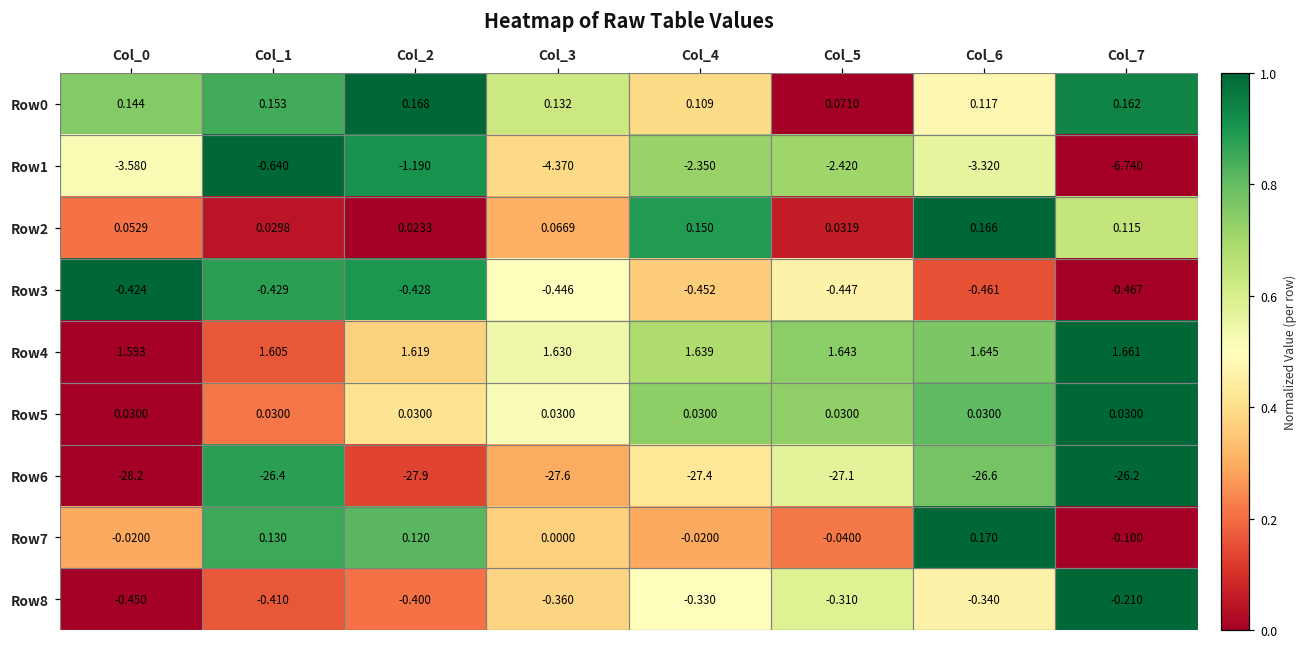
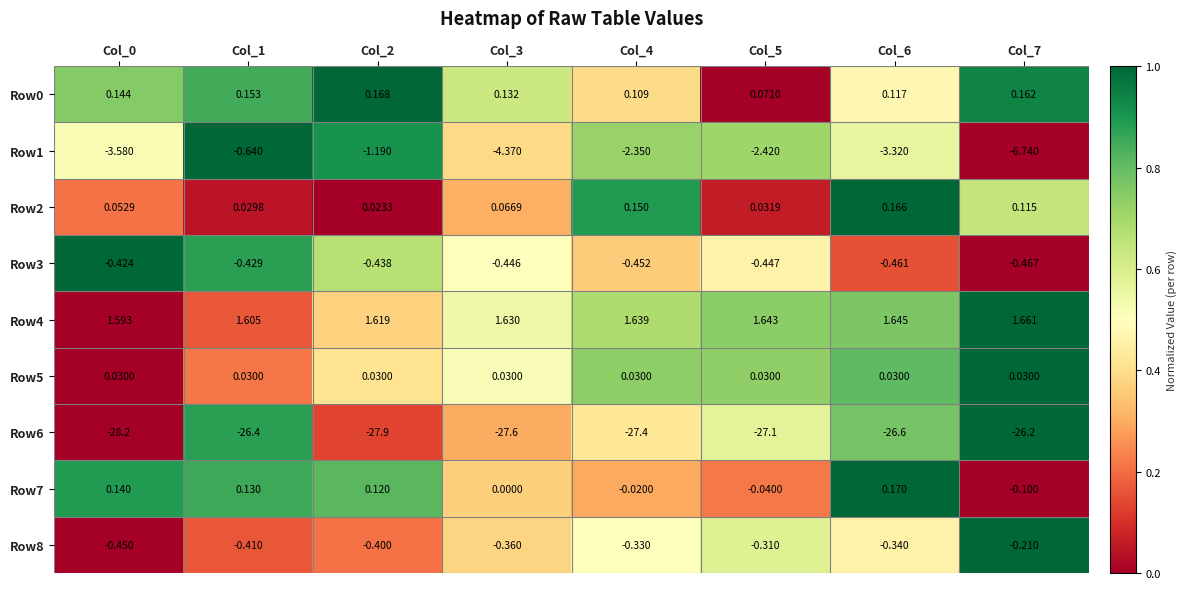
Row3, Col_2: -0.428 -> -0.438
Row7, Col_0: -0.0200 -> 0.140
